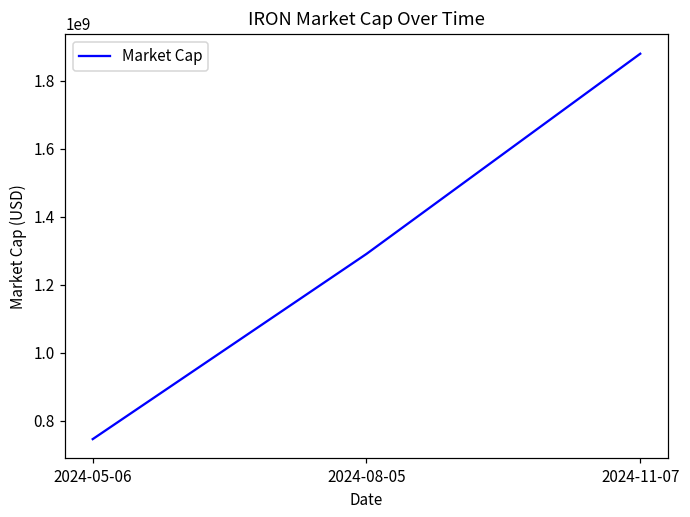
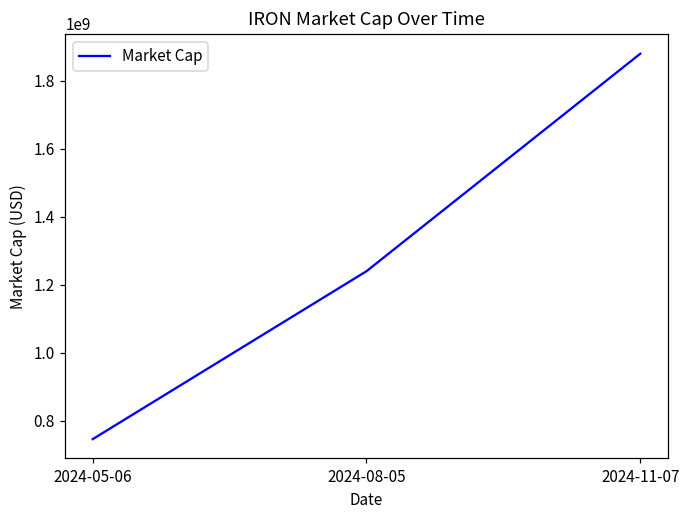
2024-08-05: 1290000000 -> 1240000000
